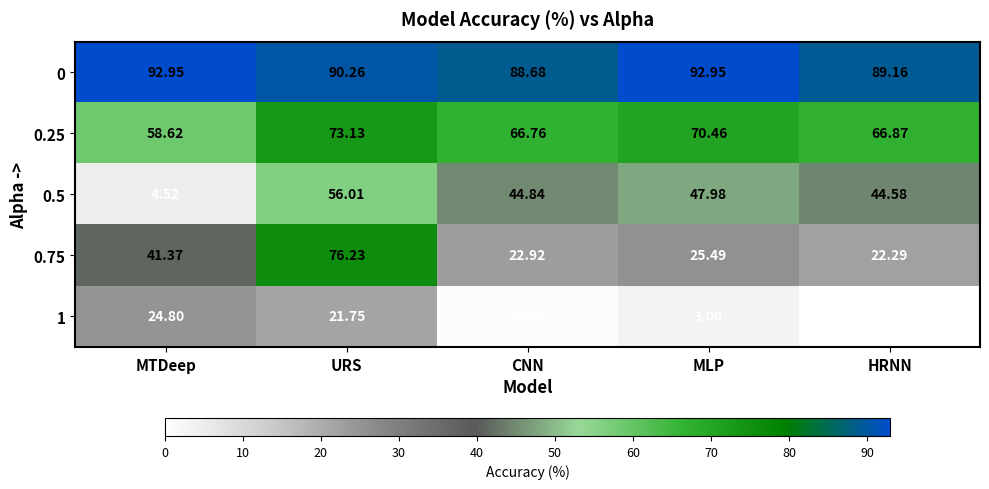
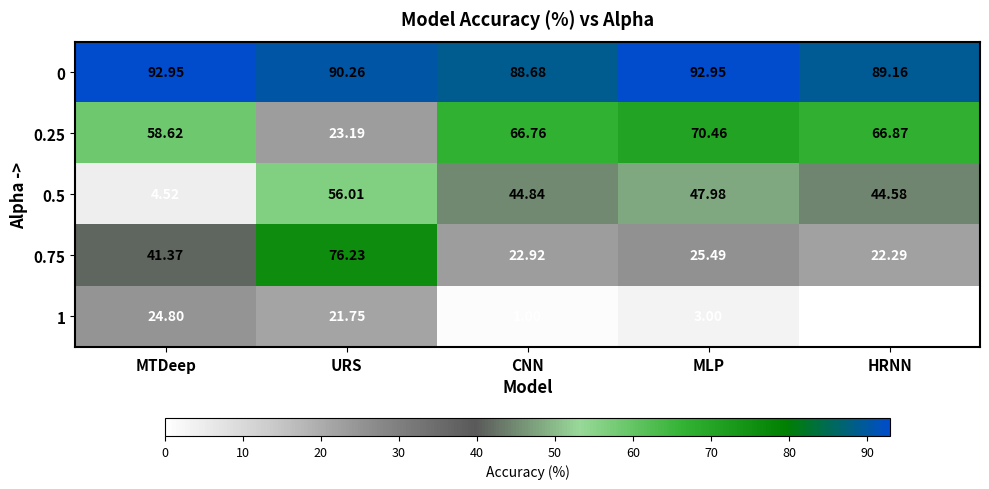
0.25, URS: 73.13 -> 23.19
